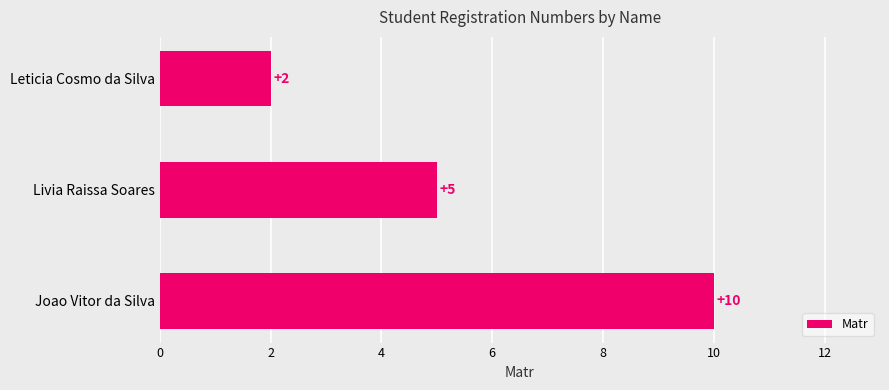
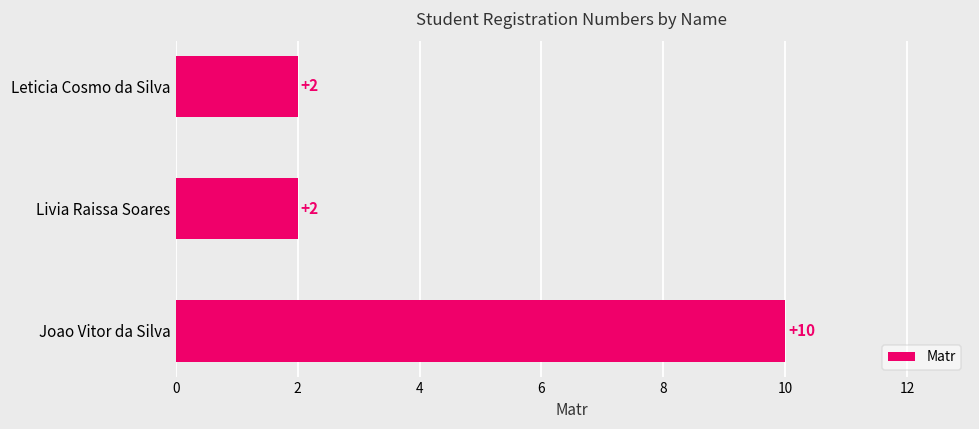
Livia Raissa Soares: +5 -> +2
